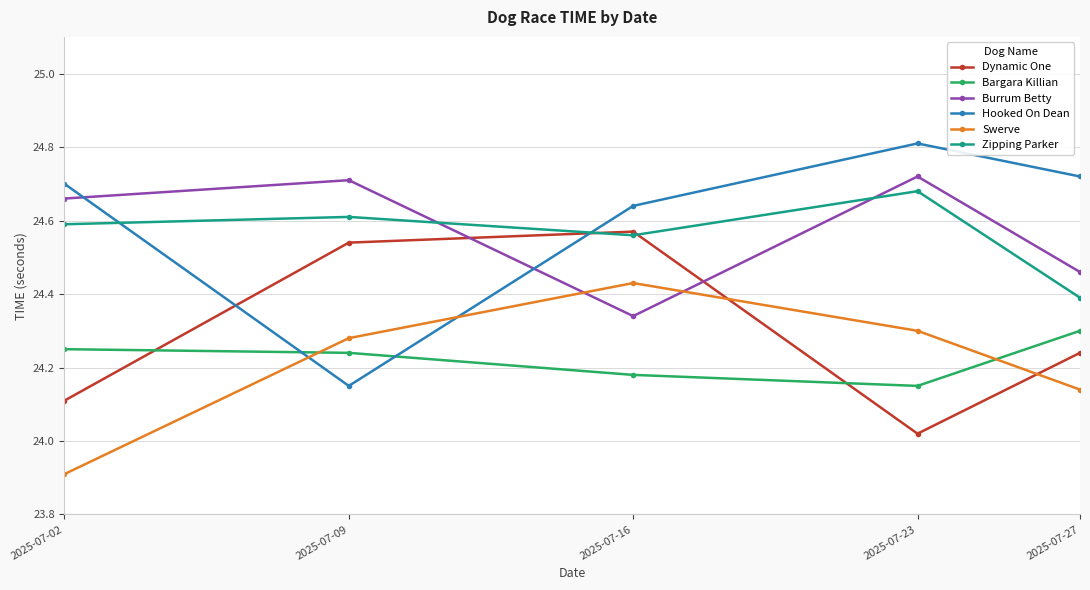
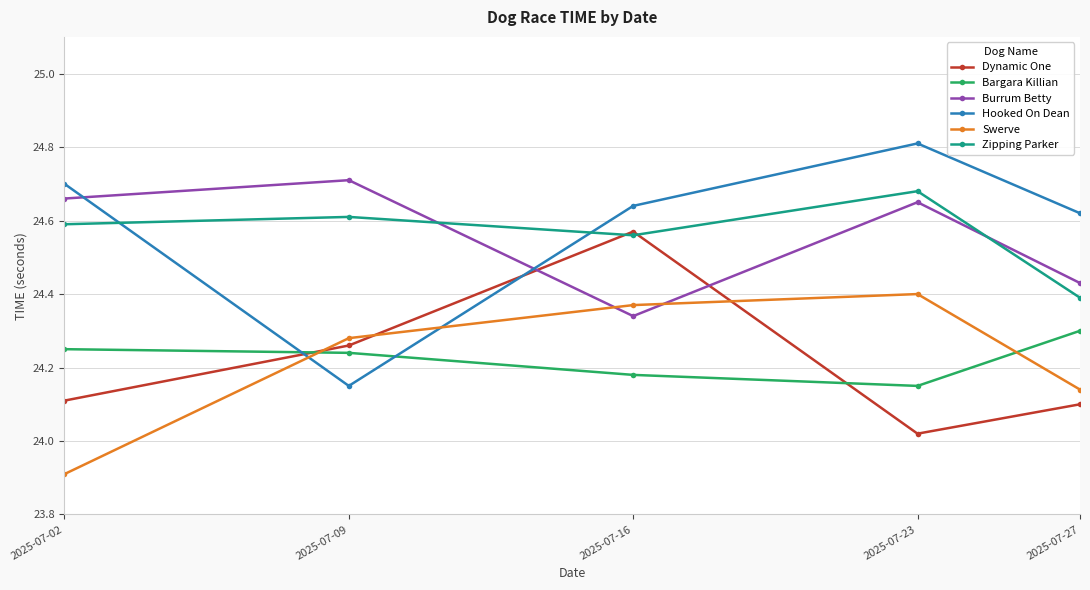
Dynamic One, 2025-07-09: 24.54 -> 24.26
Swerve, 2025-07-16: 24.43 -> 24.37
Burrum Betty, 2025-07-23: 24.72 -> 24.65
Swerve, 2025-07-23: 24.3 -> 24.4
Dynamic One, 2025-07-27: 24.24 -> 24.10
Burrum Betty, 2025-07-27: 24.46 -> 24.43
Hooked On Dean, 2025-07-27: 24.72 -> 24.62
